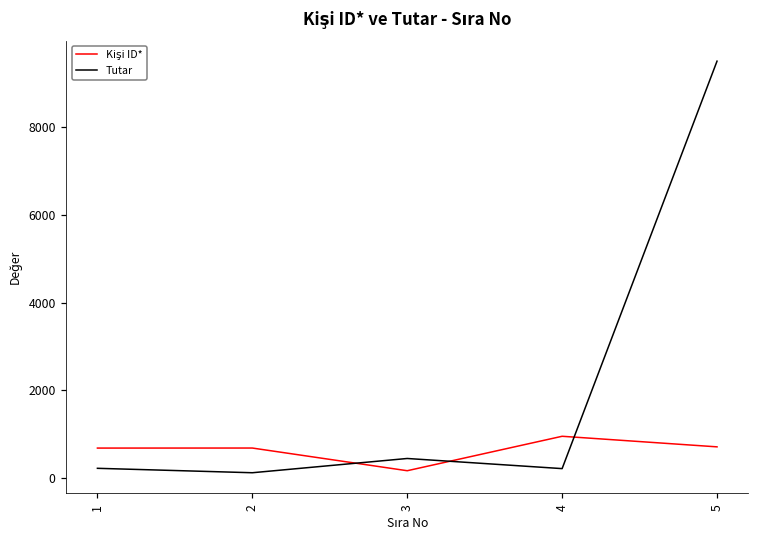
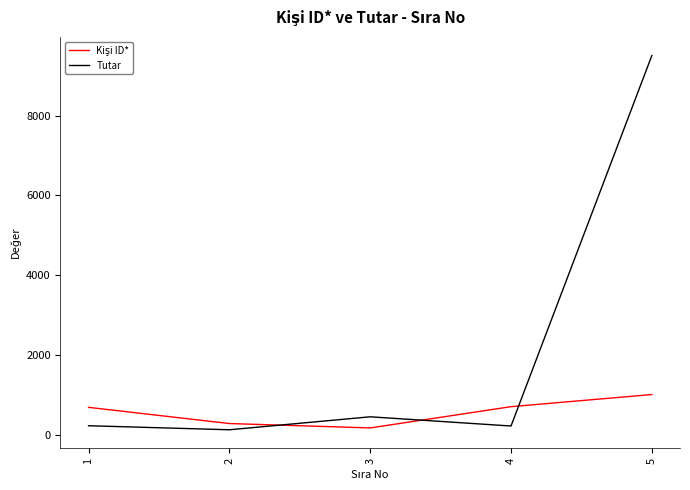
Kişi ID*, 2: 700 -> 300
Kişi ID*, 4: 1000 -> 700
Kişi ID*, 5: 700 -> 1000
